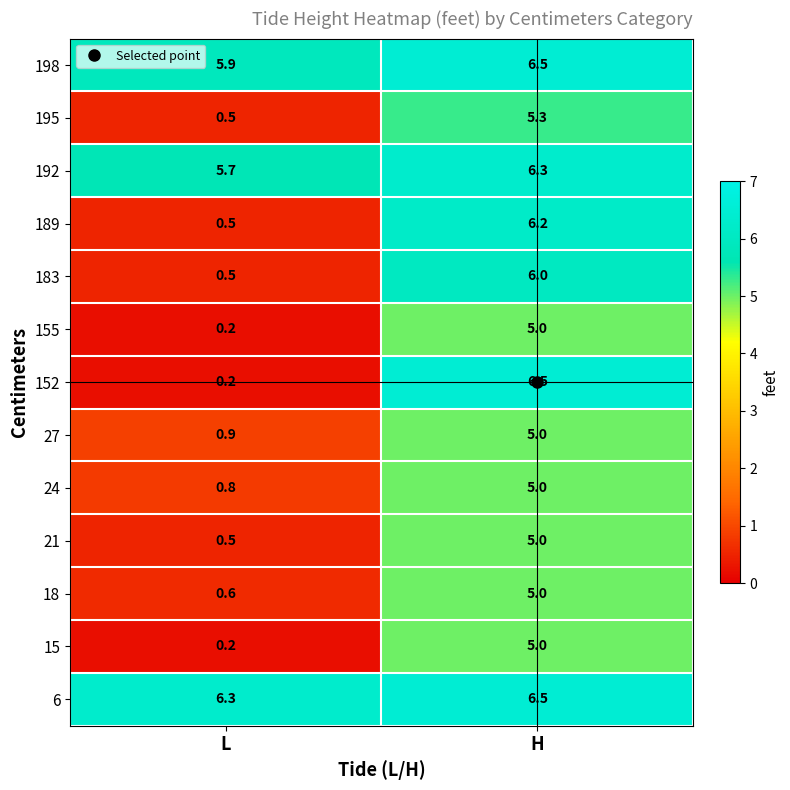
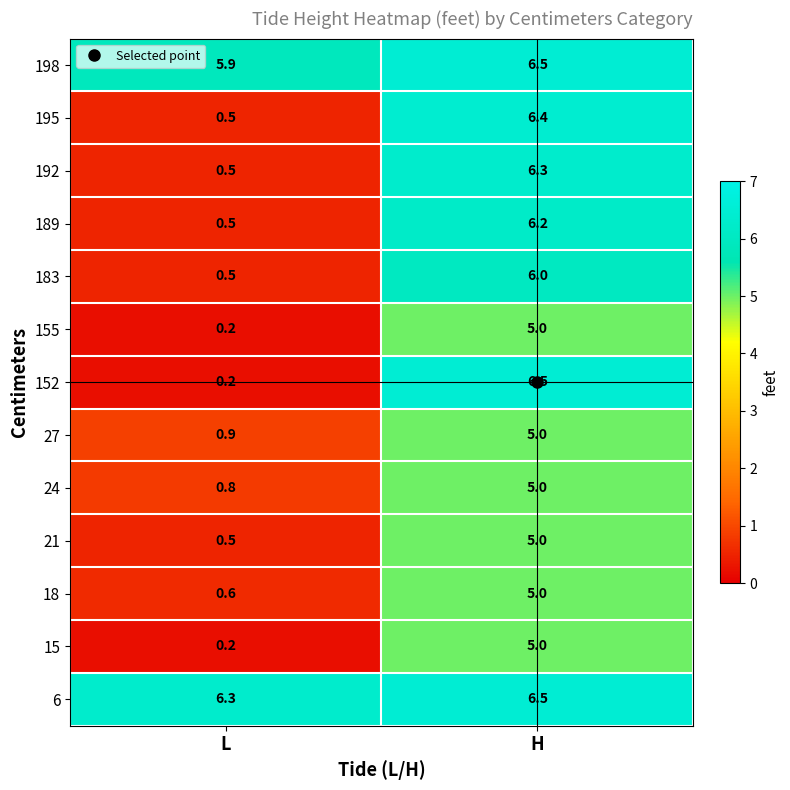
195, H: 5.3 -> 6.4
192, L: 5.7 -> 0.5
